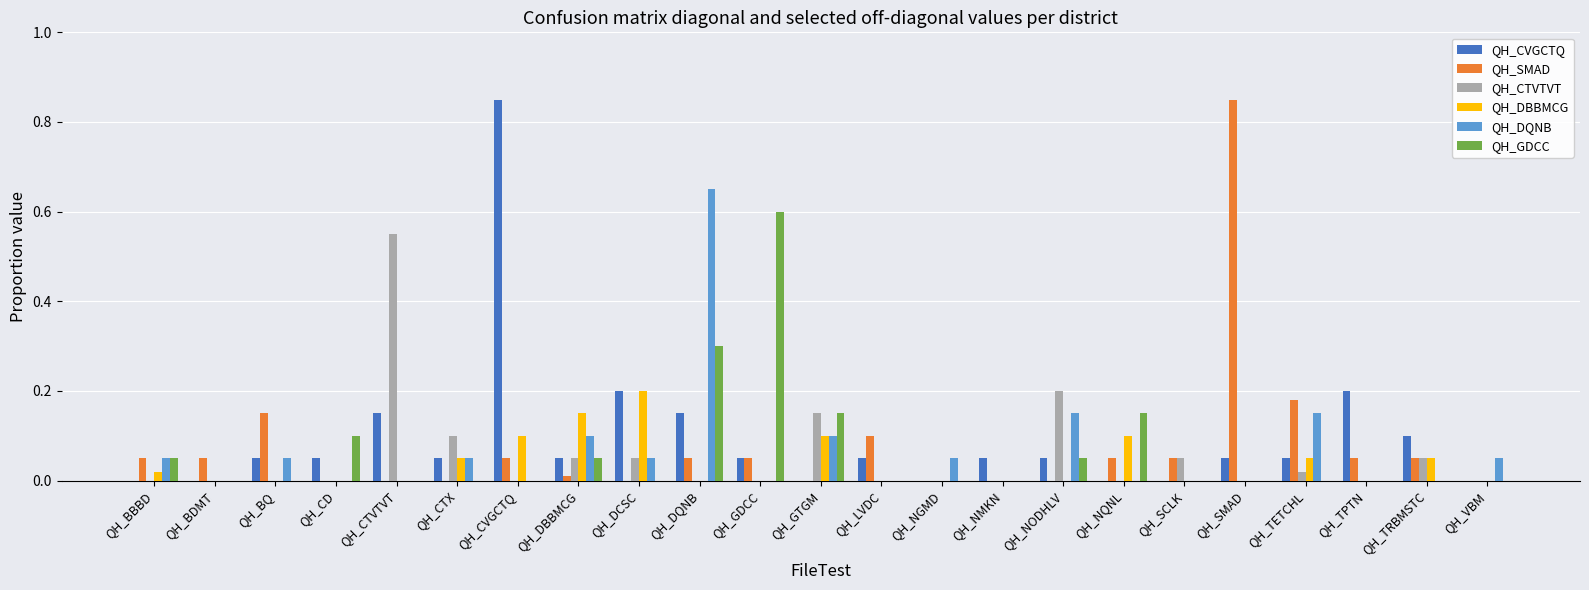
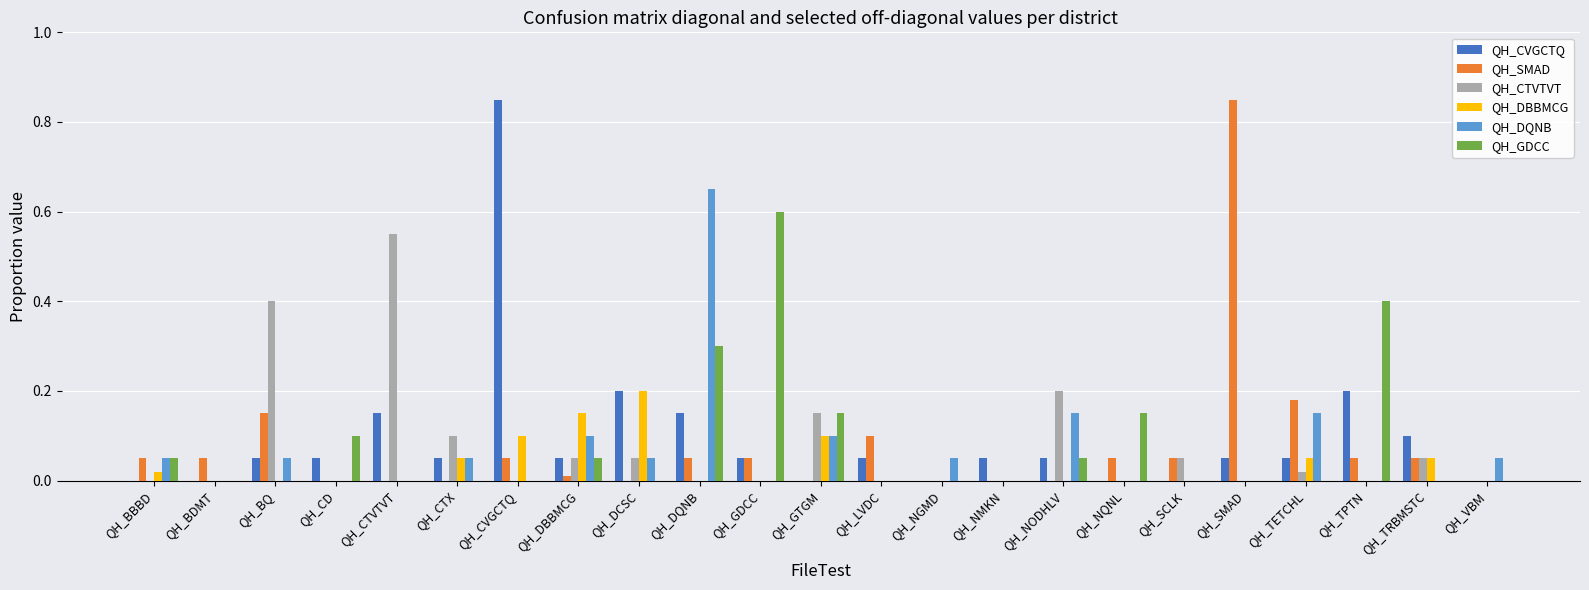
QH_CTVTVT, QH_BQ: 0.0 -> 0.4
QH_DBBMCG, QH_NQNL: 0.1 -> 0.0
QH_GDCC, QH_TPTN: 0.0 -> 0.4
